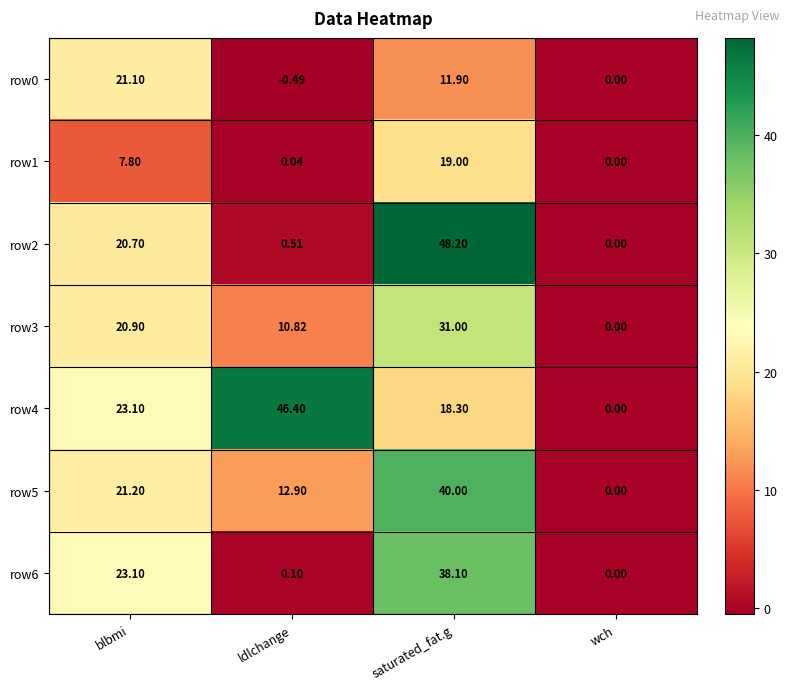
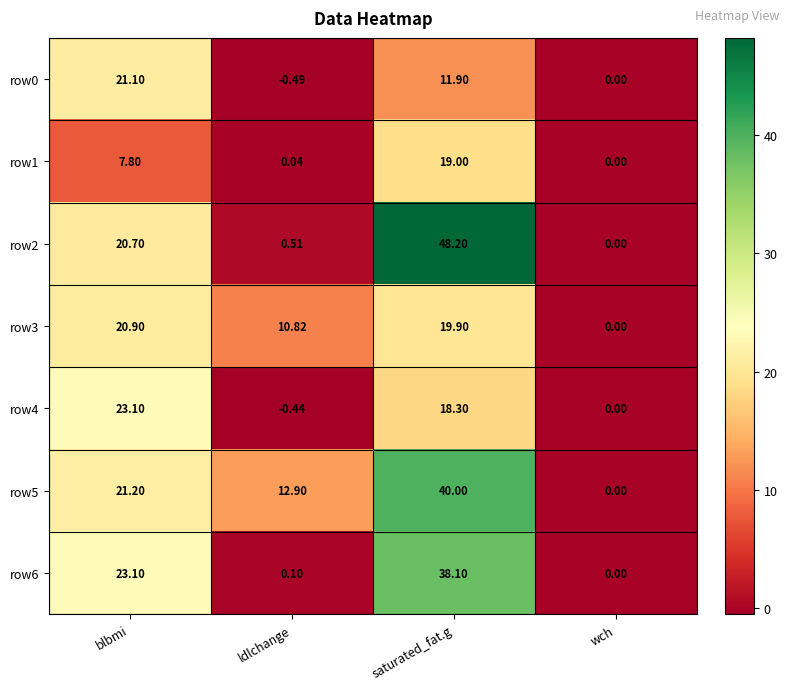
row3, saturated_fat.g: 31.00 -> 19.90
row4, ldlchange: 46.40 -> -0.44
